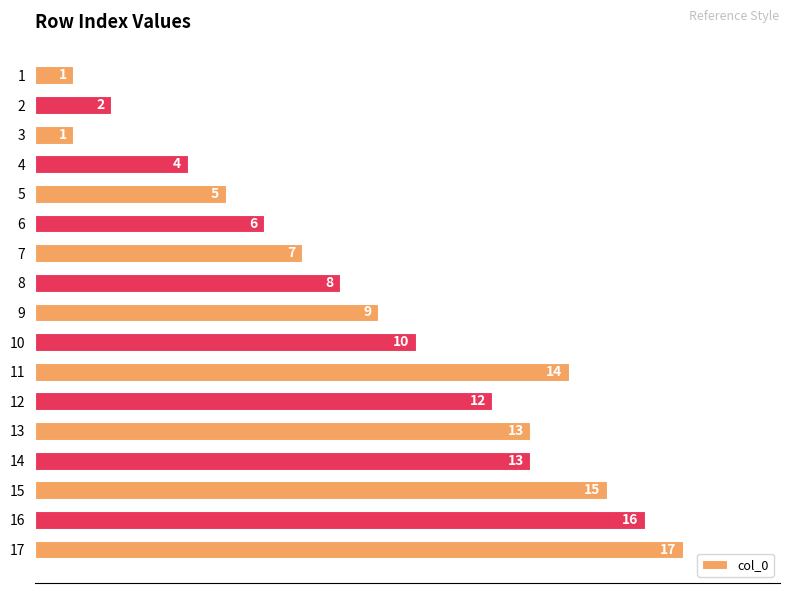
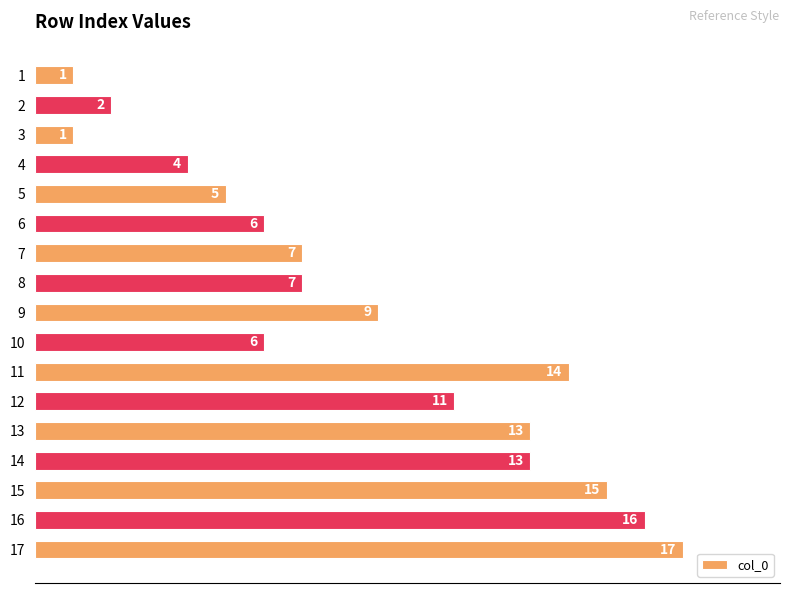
8: 8 -> 7
10: 10 -> 6
12: 12 -> 11
